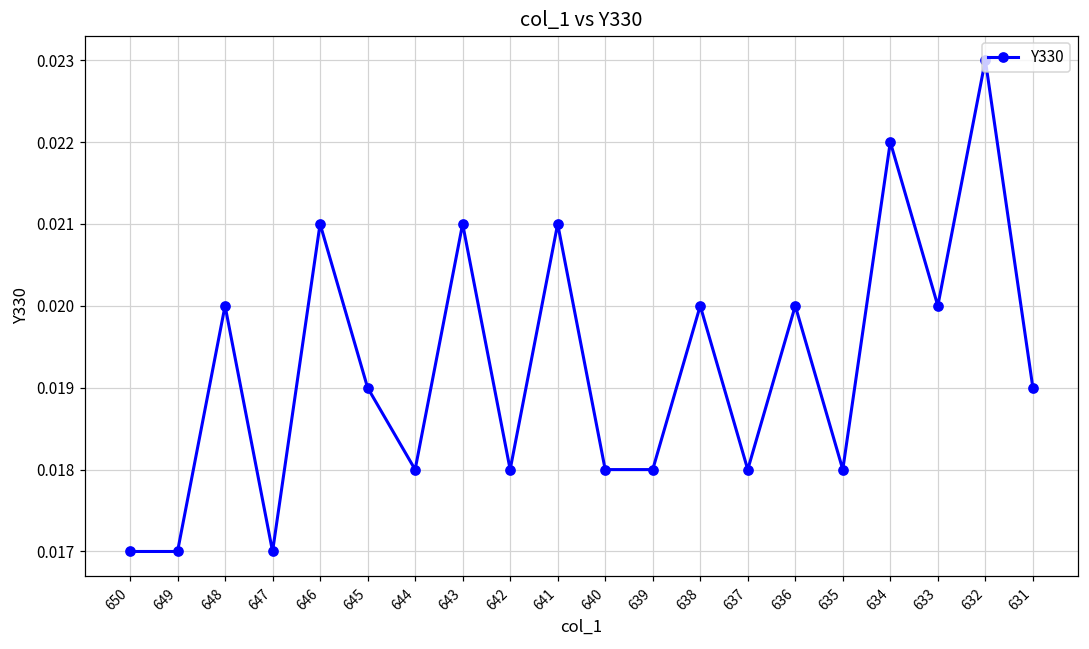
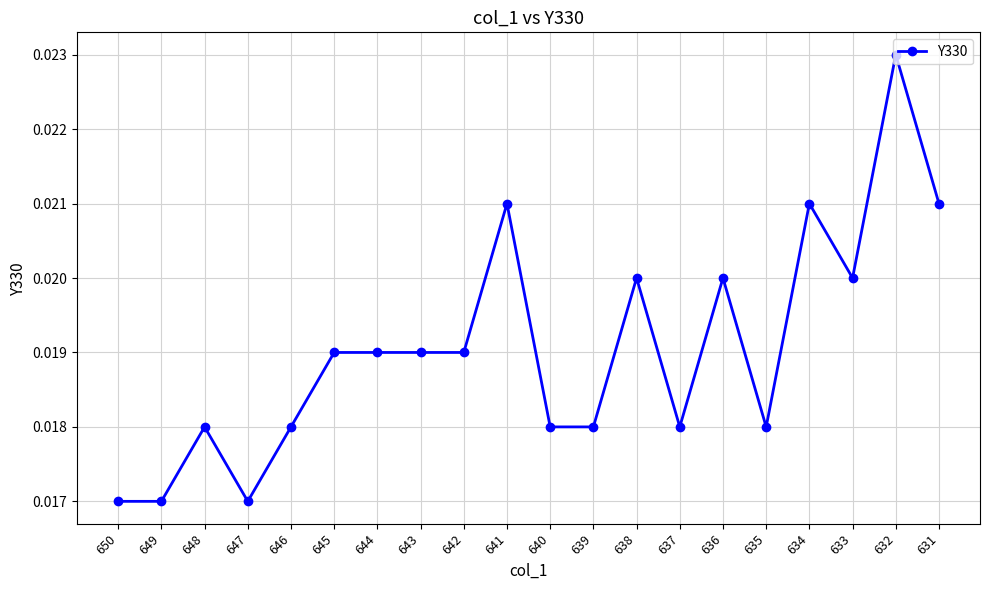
648: 0.020 -> 0.018
646: 0.021 -> 0.018
644: 0.018 -> 0.019
643: 0.021 -> 0.019
642: 0.018 -> 0.019
634: 0.022 -> 0.021
631: 0.019 -> 0.021
